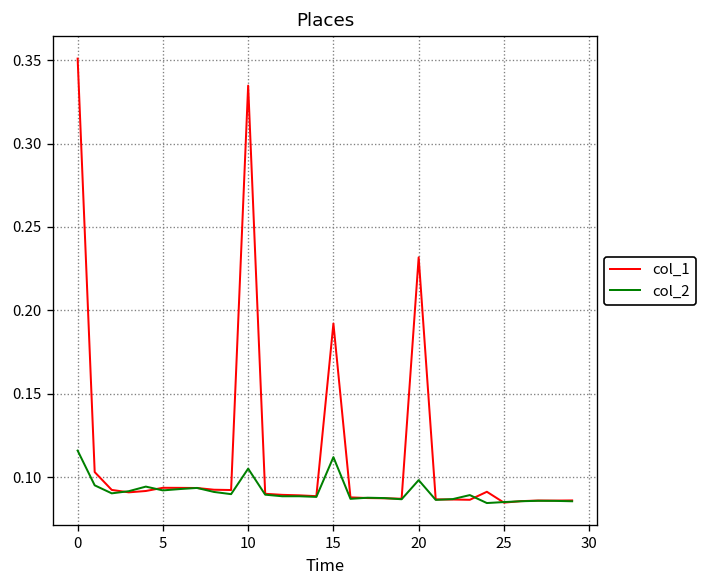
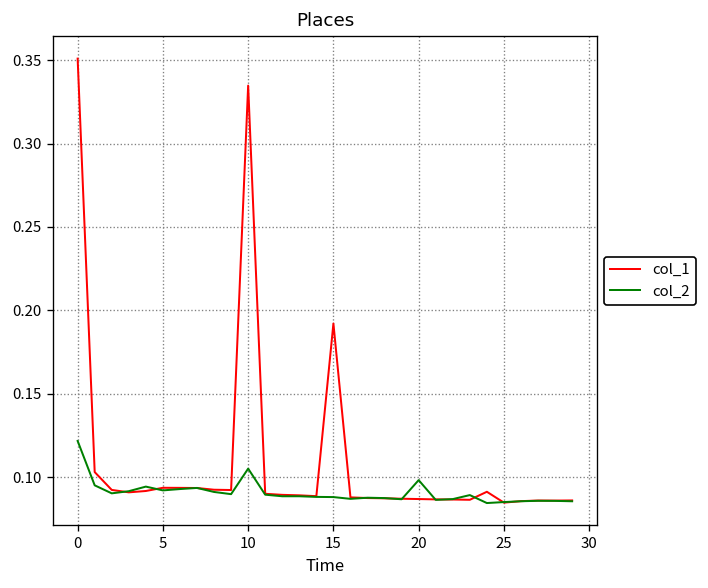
col_2, 0: 0.116 -> 0.122
col_2, 15: 0.112 -> 0.088
col_1, 20: 0.232 -> 0.087
